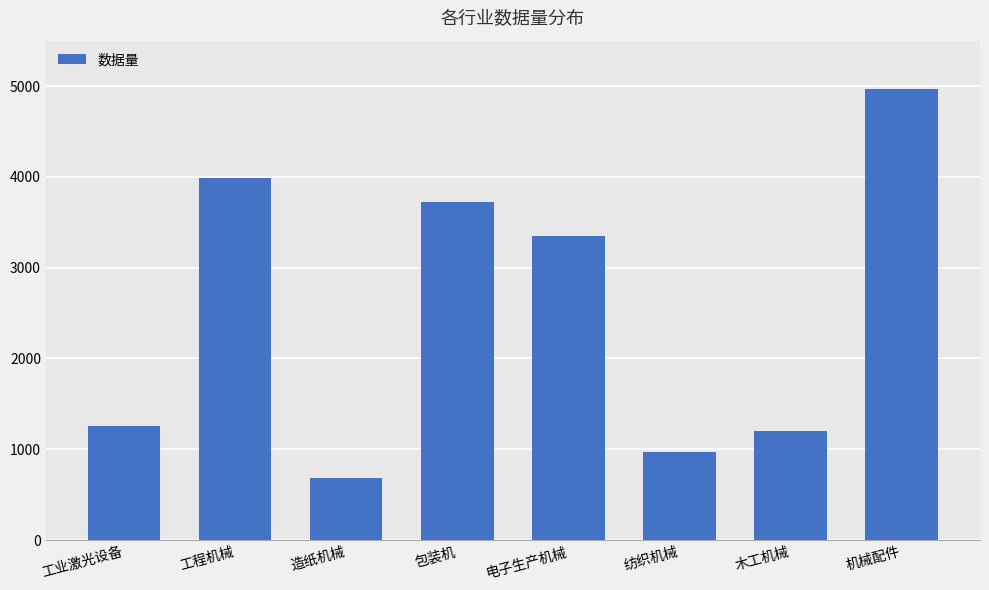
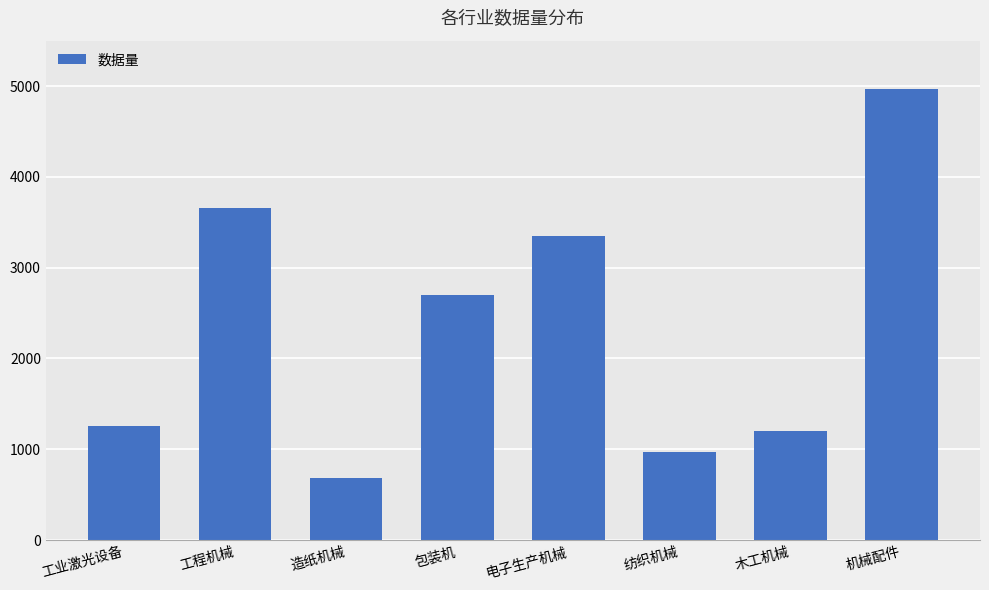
工程机械: 4000 -> 3700
包装机: 3700 -> 2700
